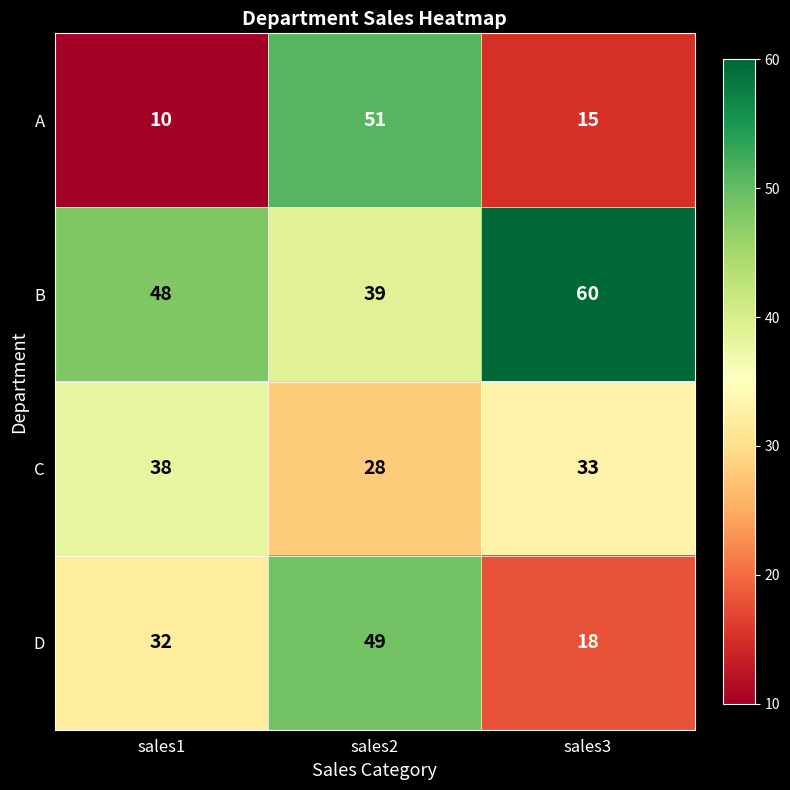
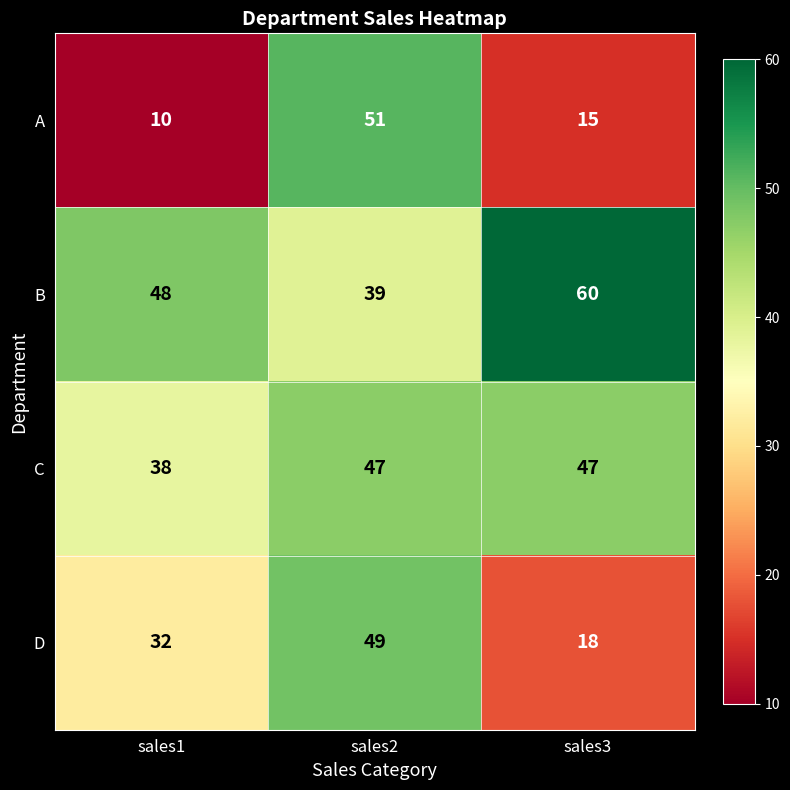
C, sales2: 28 -> 47
C, sales3: 33 -> 47
